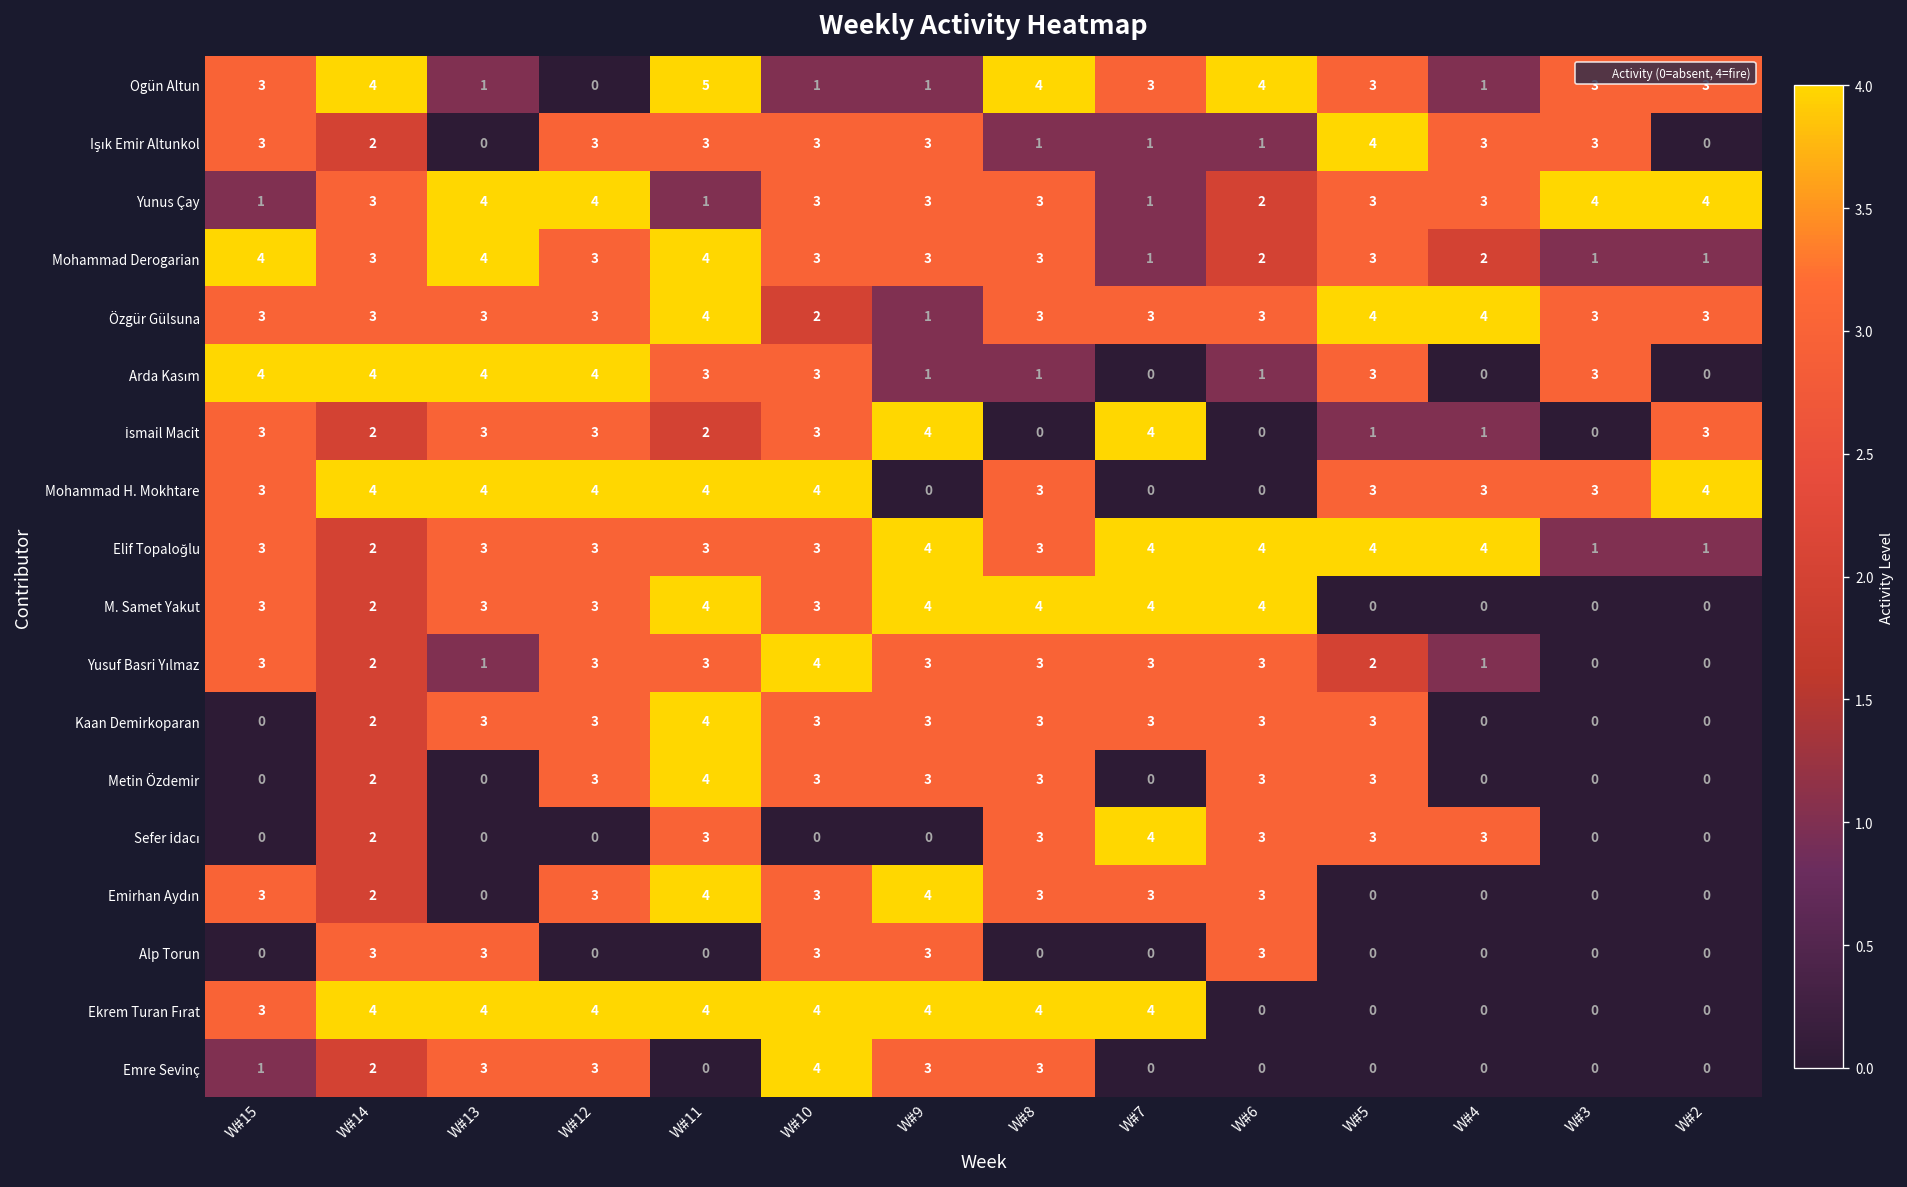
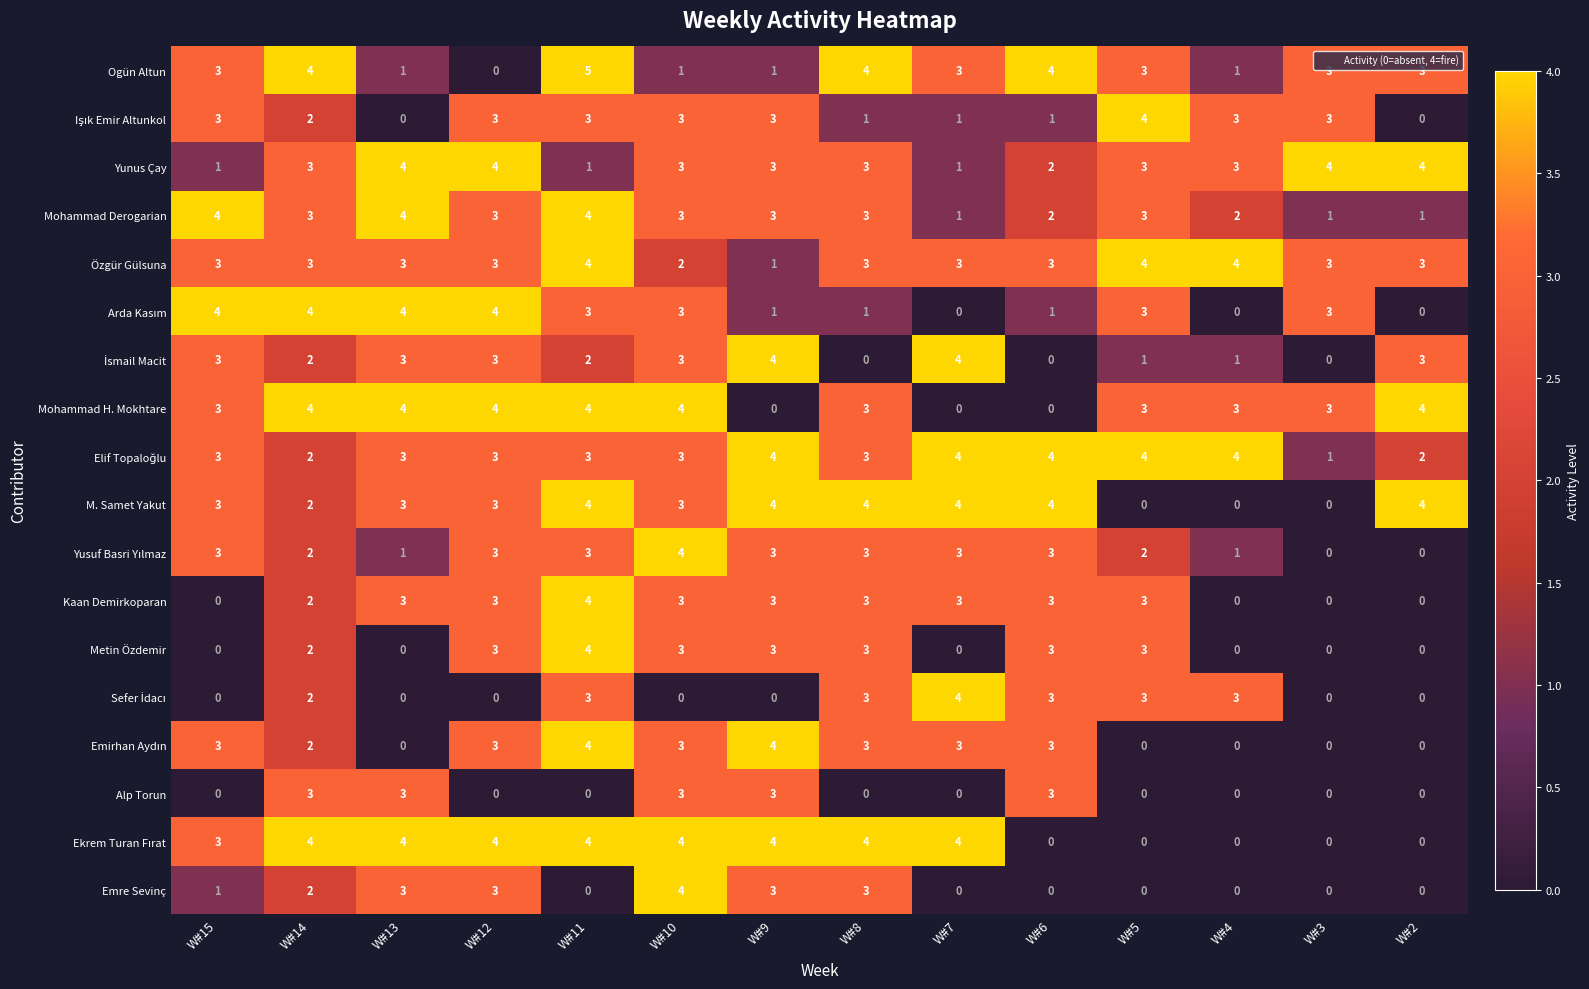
Elif Topaloğlu, W#2: 1 -> 2
M. Samet Yakut, W#2: 0 -> 4
